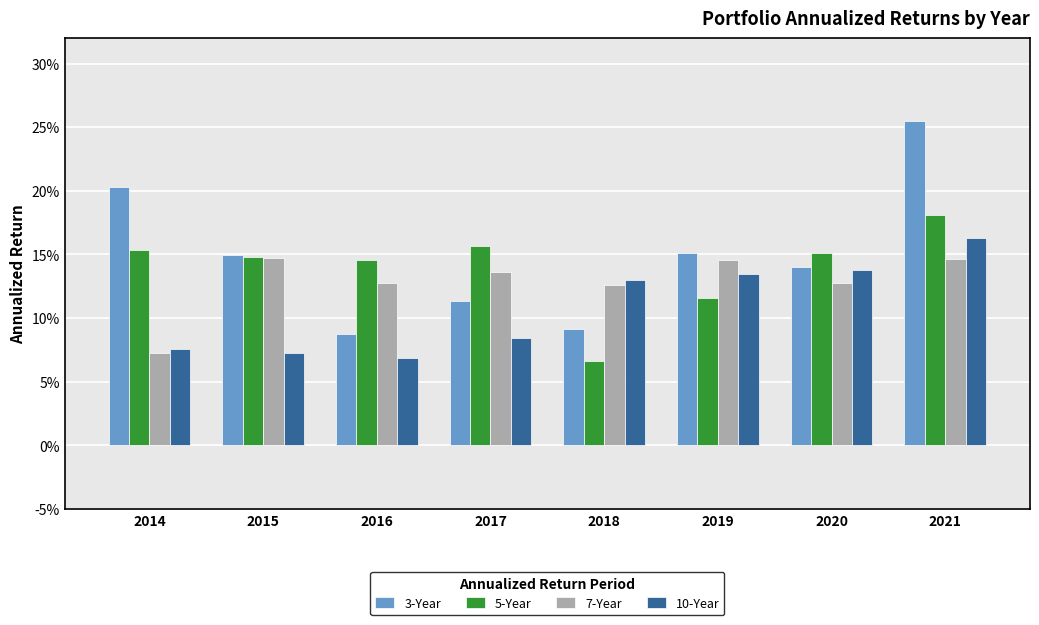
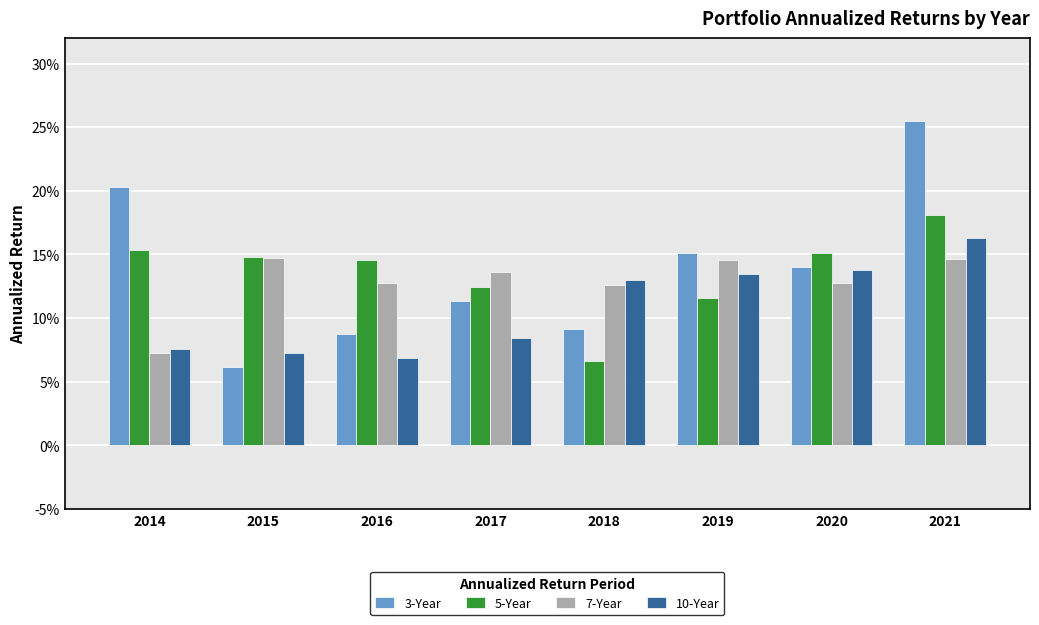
3-Year, 2015: 15.0% -> 6.1%
5-Year, 2017: 15.7% -> 12.4%
